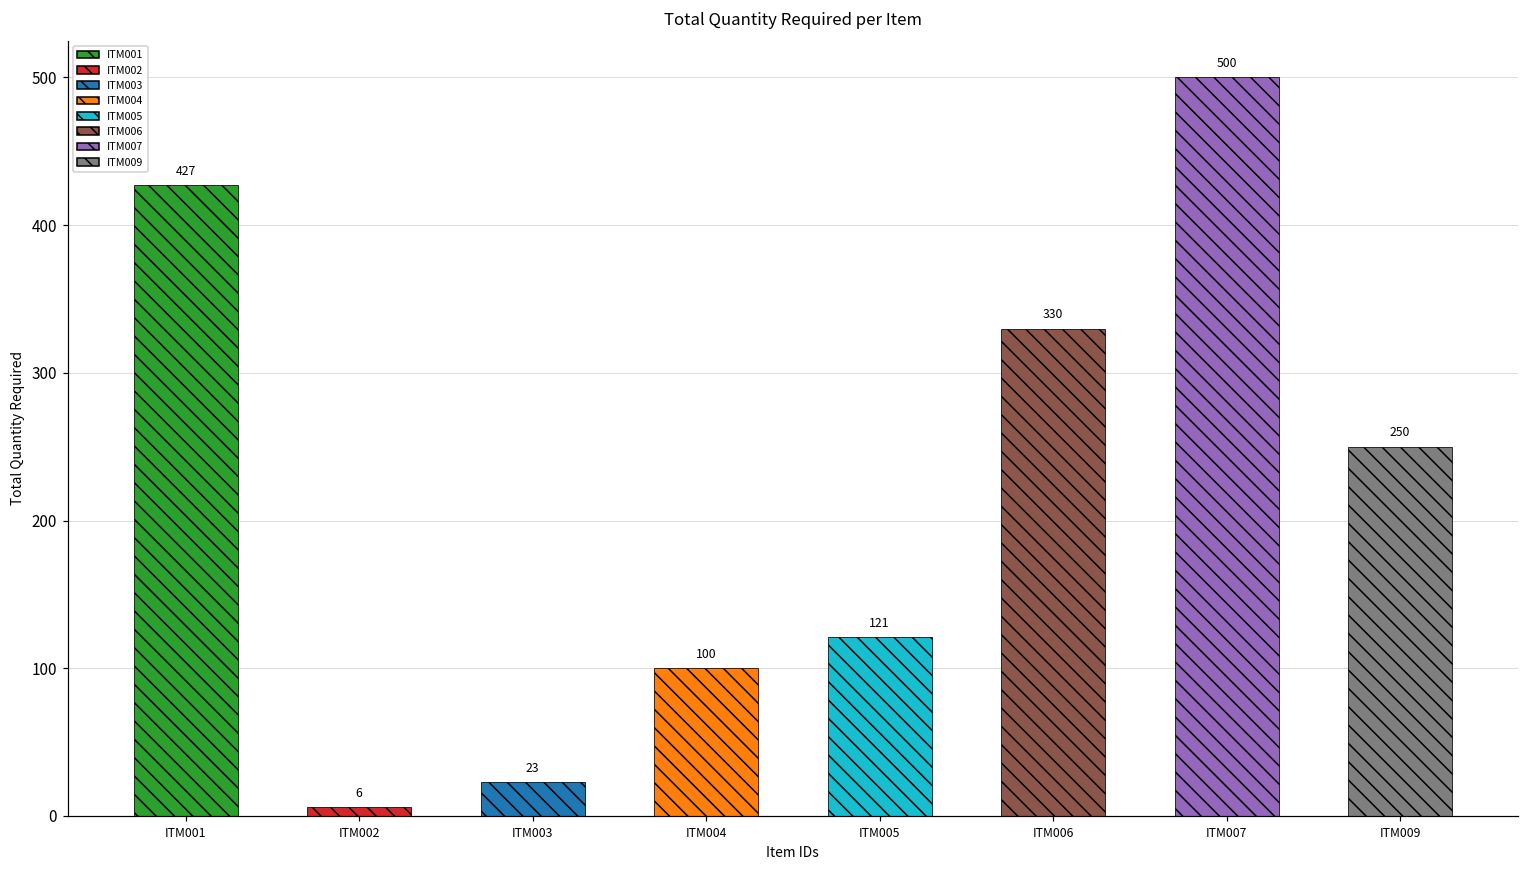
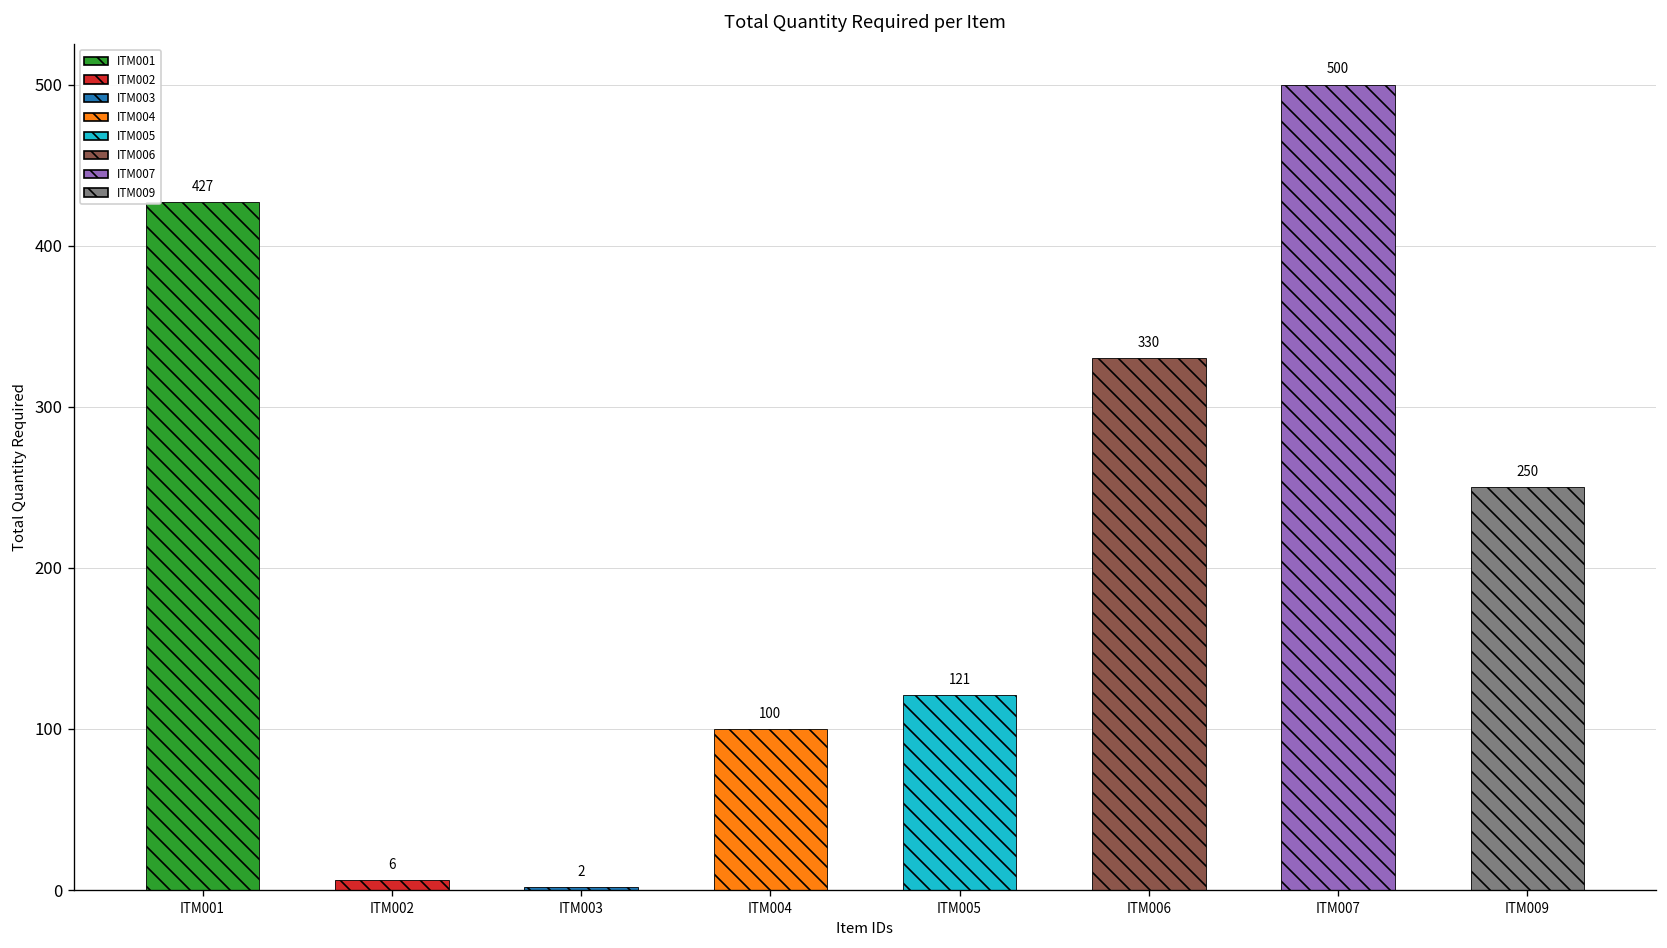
ITM003: 23 -> 2
